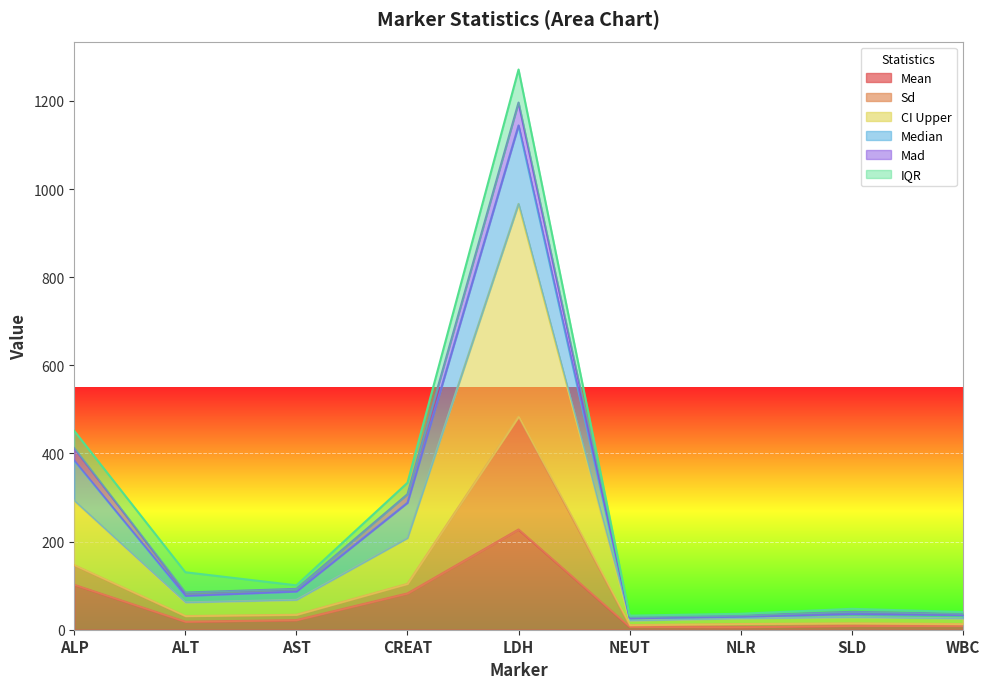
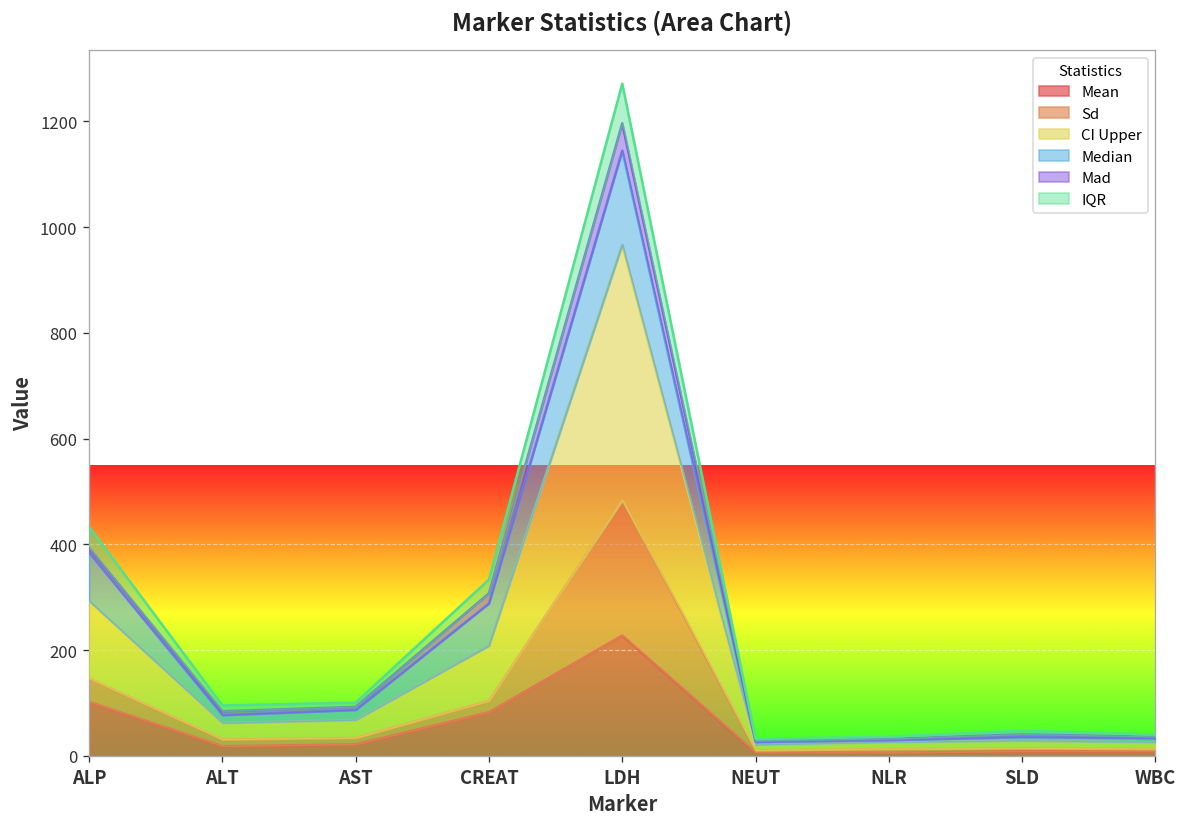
Mad, ALP: 30 -> 10
IQR, ALT: 50 -> 10
